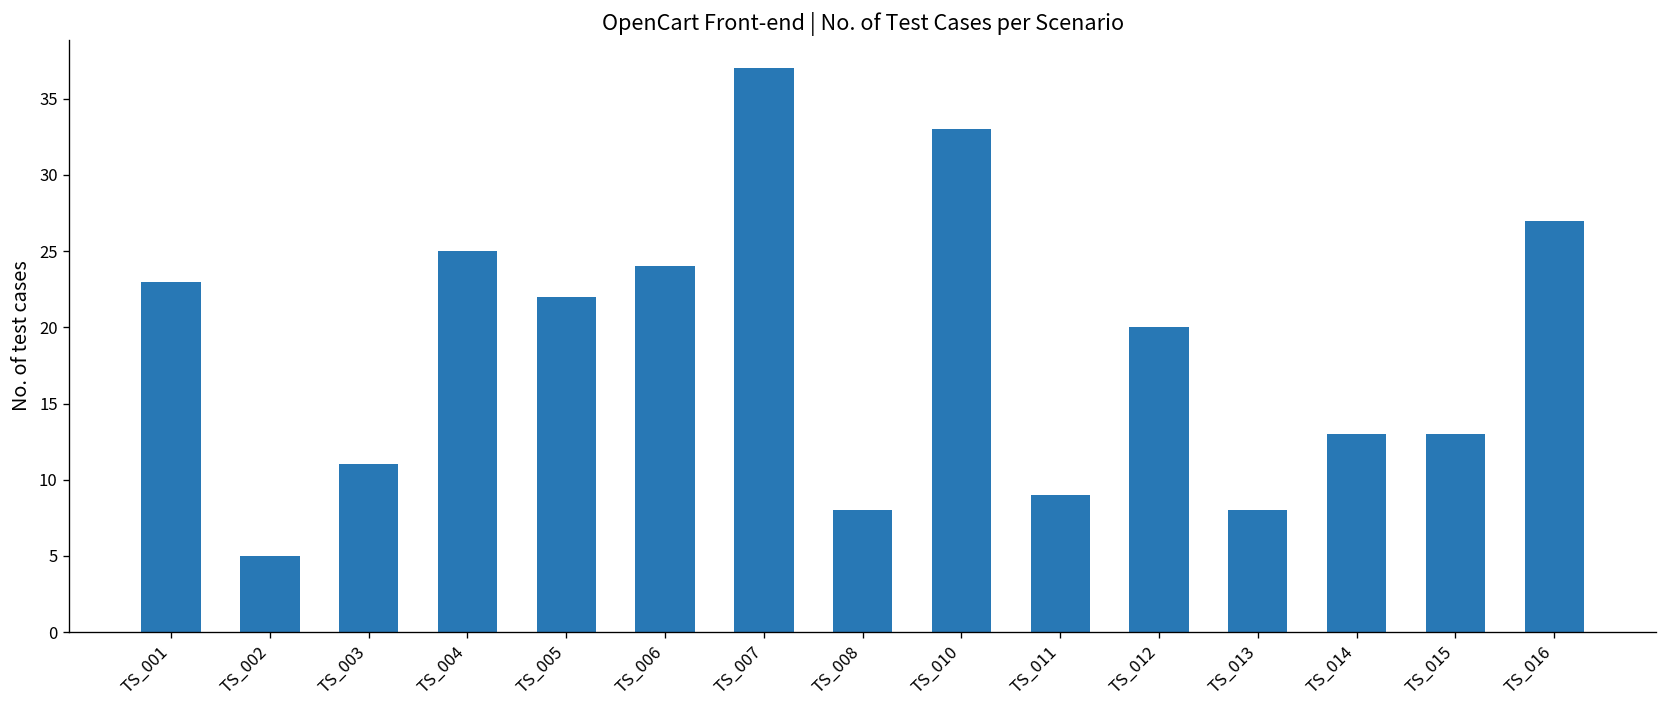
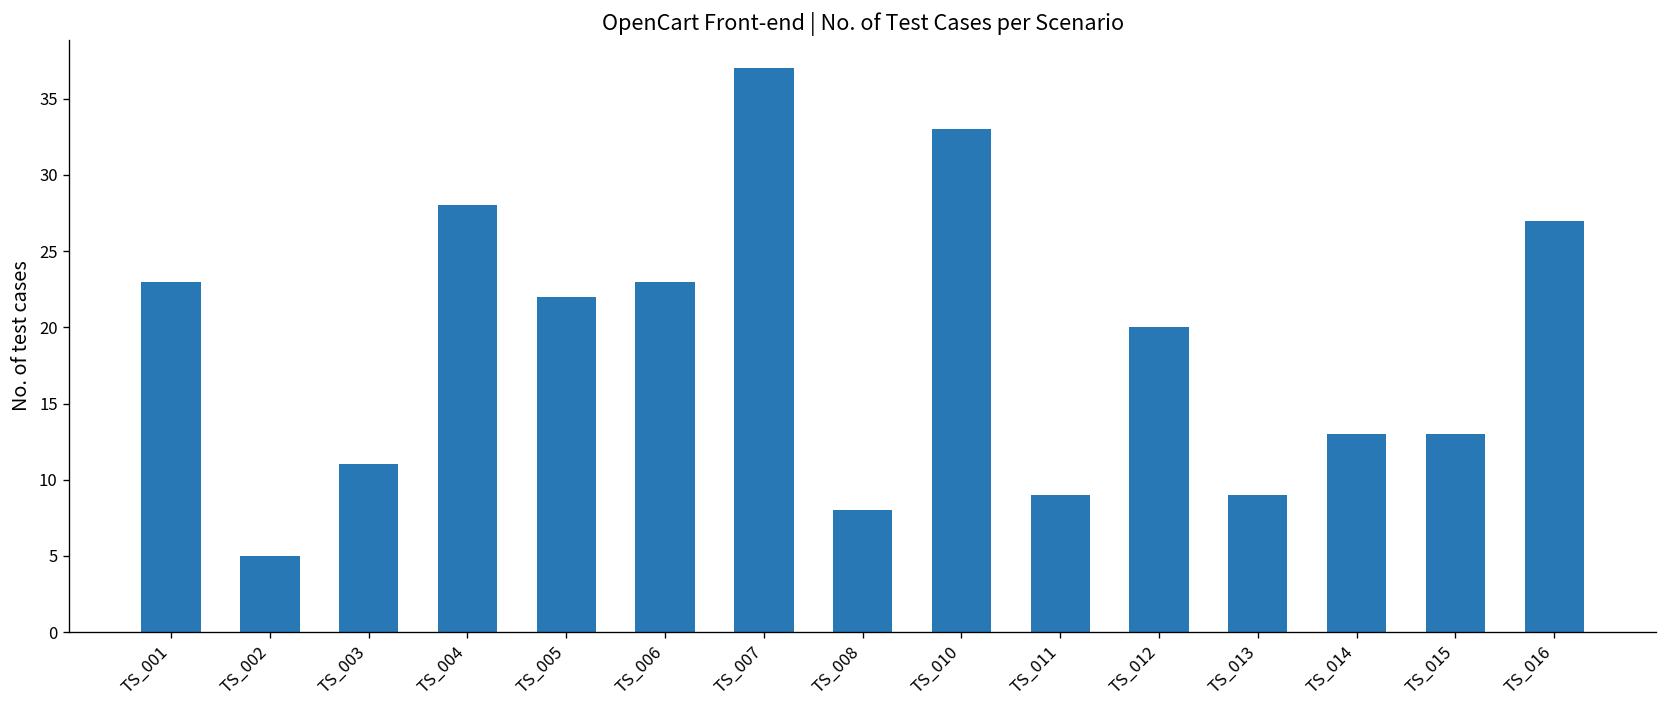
TS_004: 25 -> 28
TS_006: 24 -> 23
TS_013: 8 -> 9
